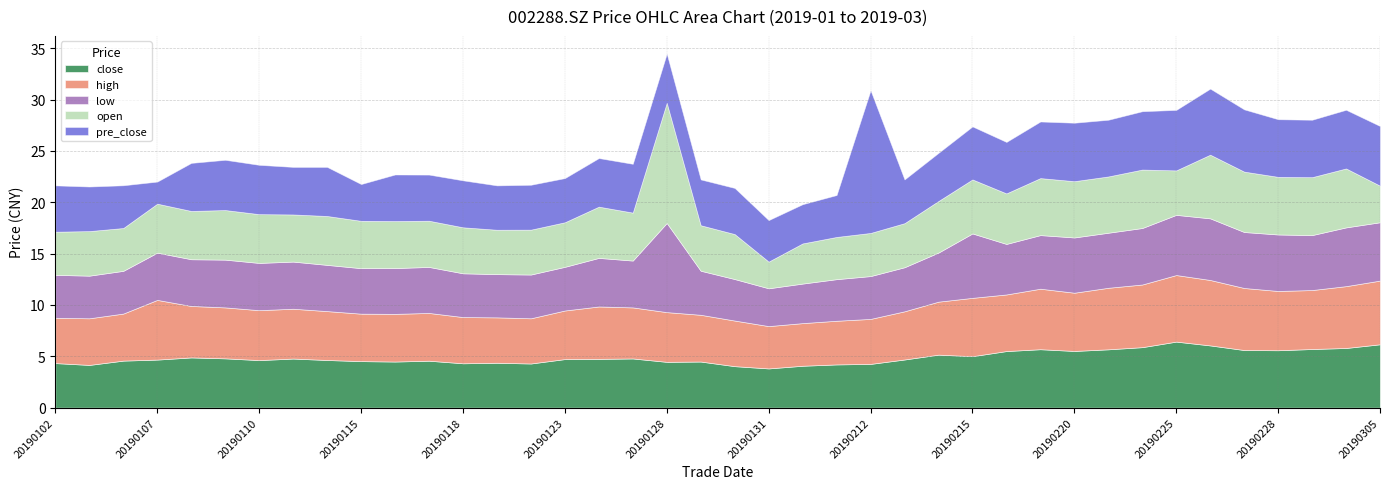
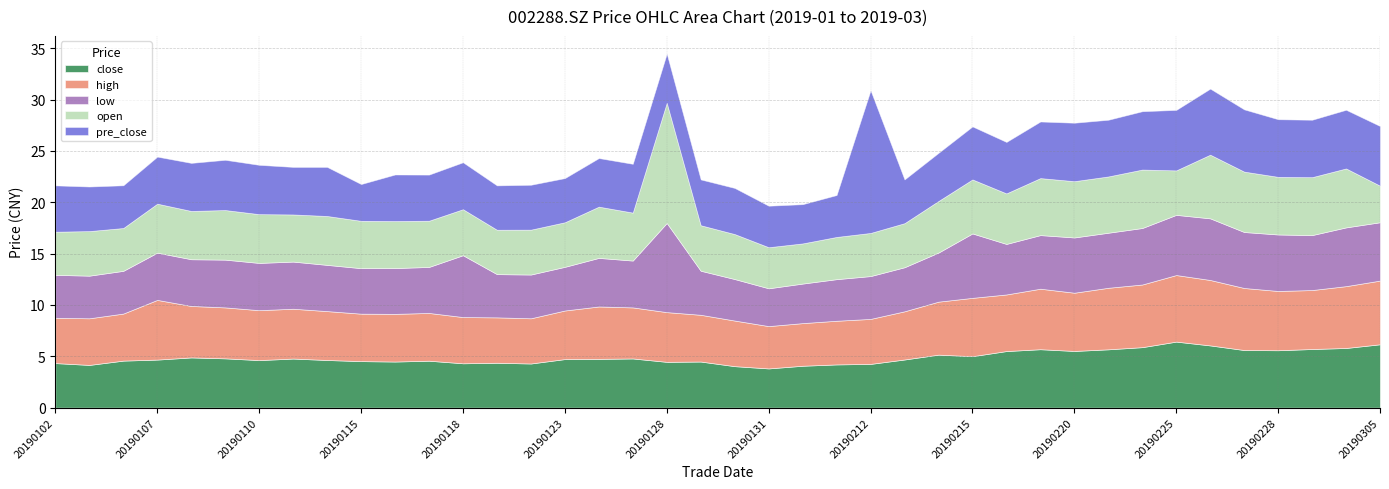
pre_close, 20190107: 2.1 -> 4.6
low, 20190118: 4.3 -> 6.0
open, 20190131: 2.6 -> 4.0
